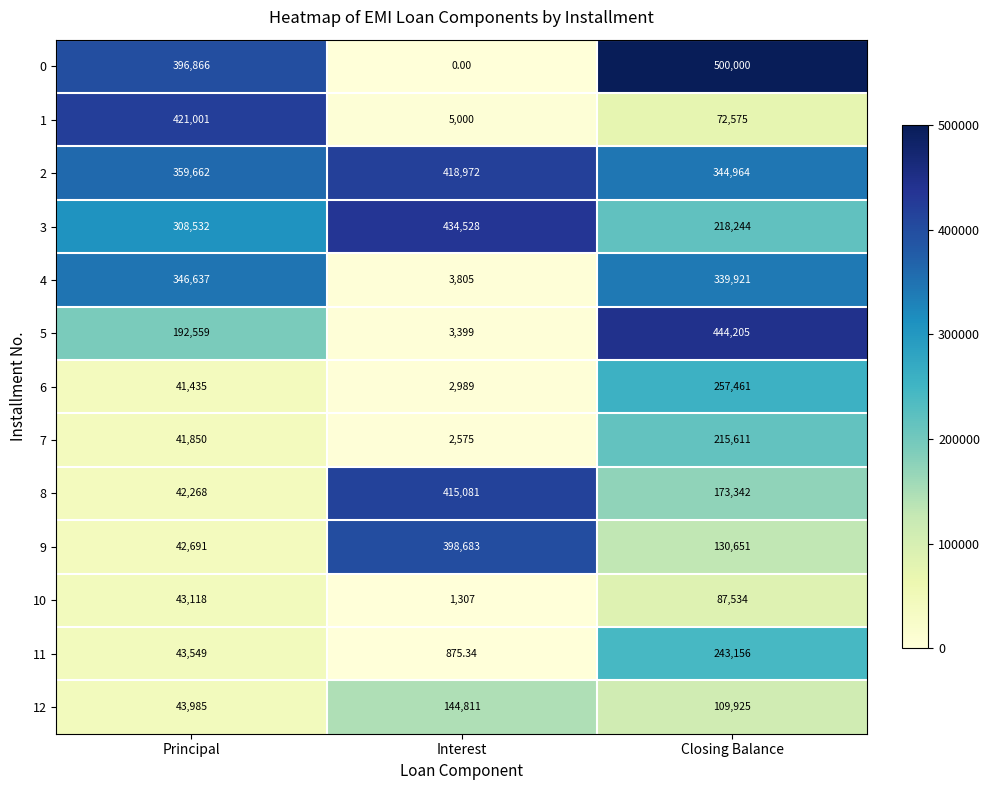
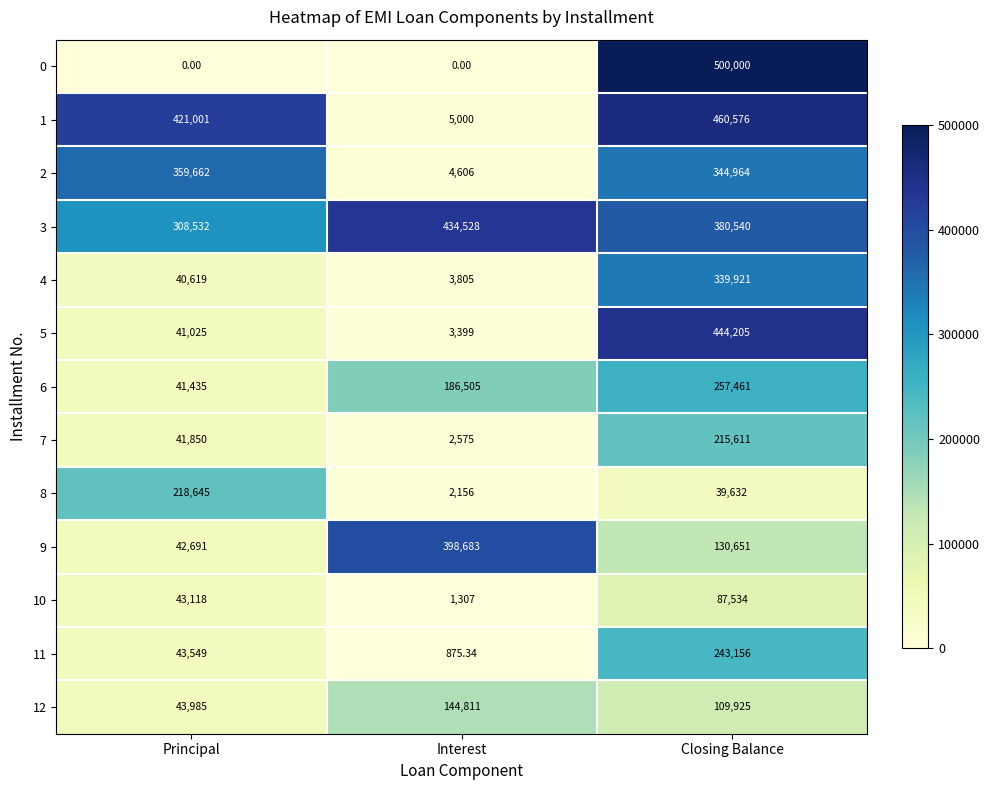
0, Principal: 396,866 -> 0.00
1, Closing Balance: 72,575 -> 460,576
2, Interest: 418,972 -> 4,606
3, Closing Balance: 218,244 -> 380,540
4, Principal: 346,637 -> 40,619
5, Principal: 192,559 -> 41,025
6, Interest: 2,989 -> 186,505
8, Principal: 42,268 -> 218,645
8, Interest: 415,081 -> 2,156
8, Closing Balance: 173,342 -> 39,632
